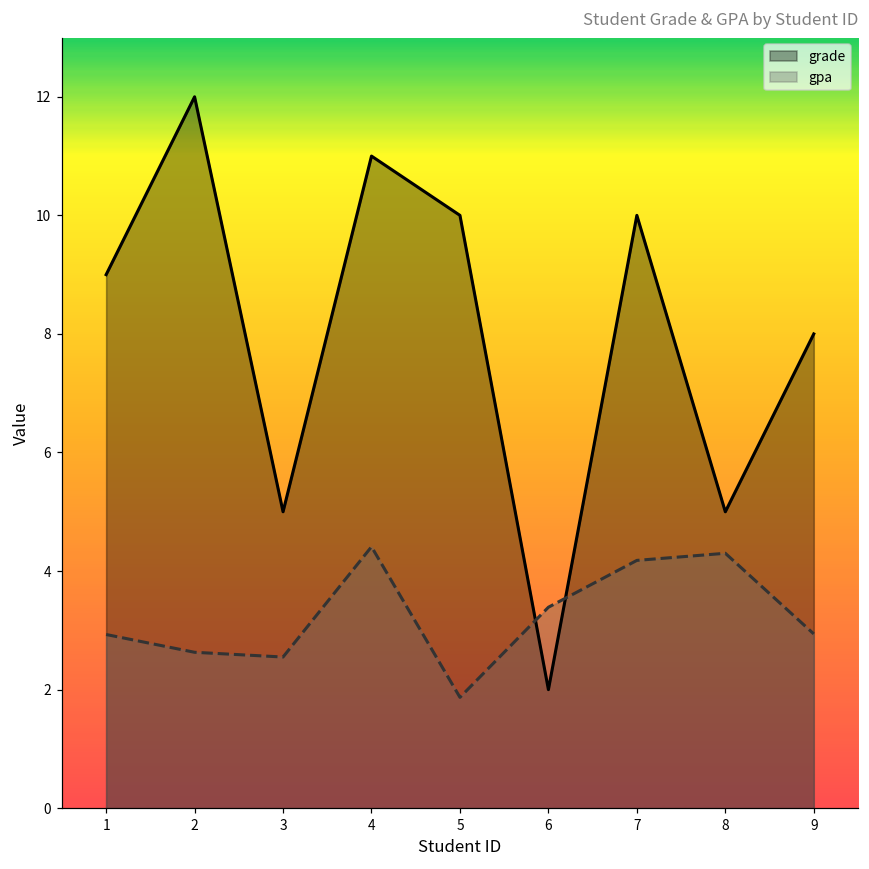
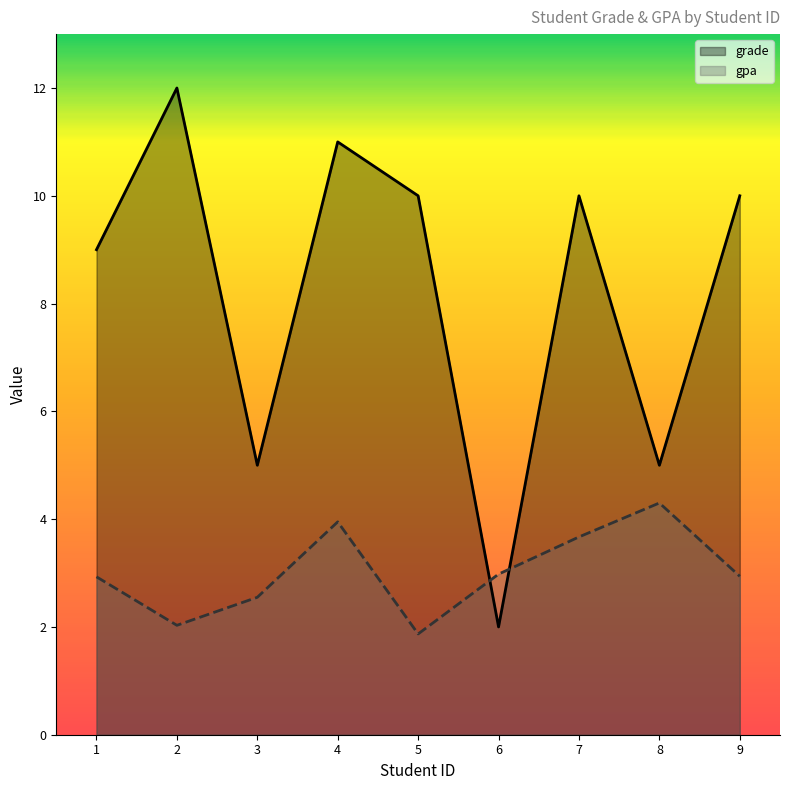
gpa, 2: 2.6 -> 2.0
gpa, 4: 4.4 -> 4.0
gpa, 6: 3.4 -> 3.0
gpa, 7: 4.2 -> 3.7
grade, 9: 8 -> 10
